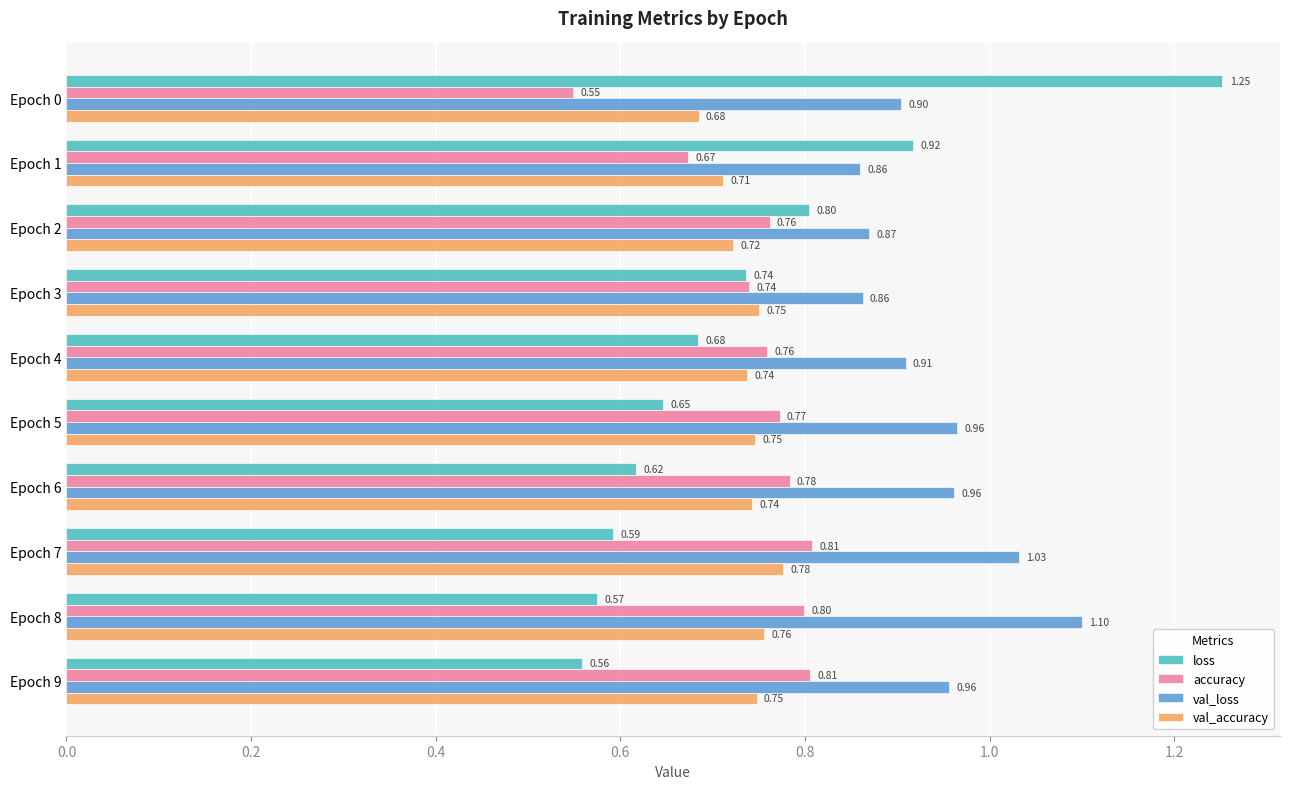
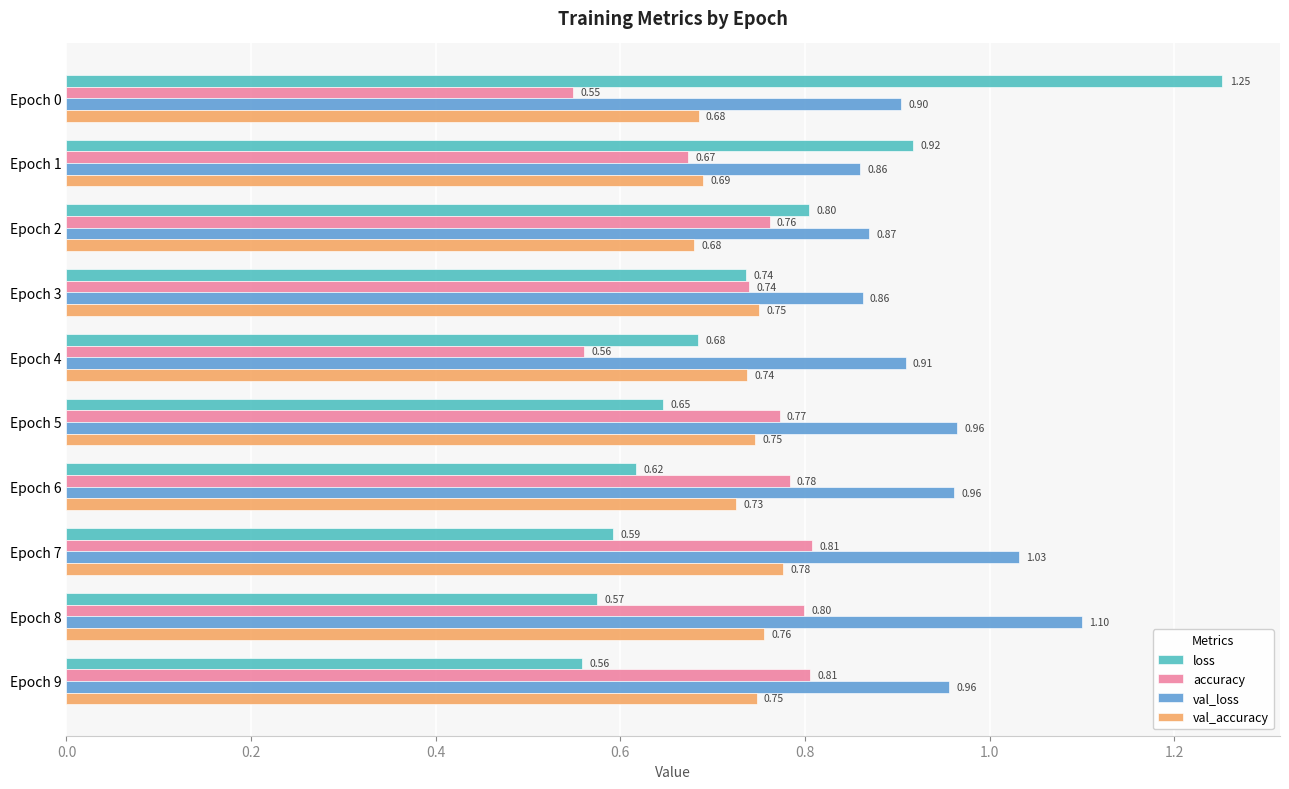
val_accuracy, Epoch 1: 0.71 -> 0.69
val_accuracy, Epoch 2: 0.72 -> 0.68
accuracy, Epoch 4: 0.76 -> 0.56
val_accuracy, Epoch 6: 0.74 -> 0.73
